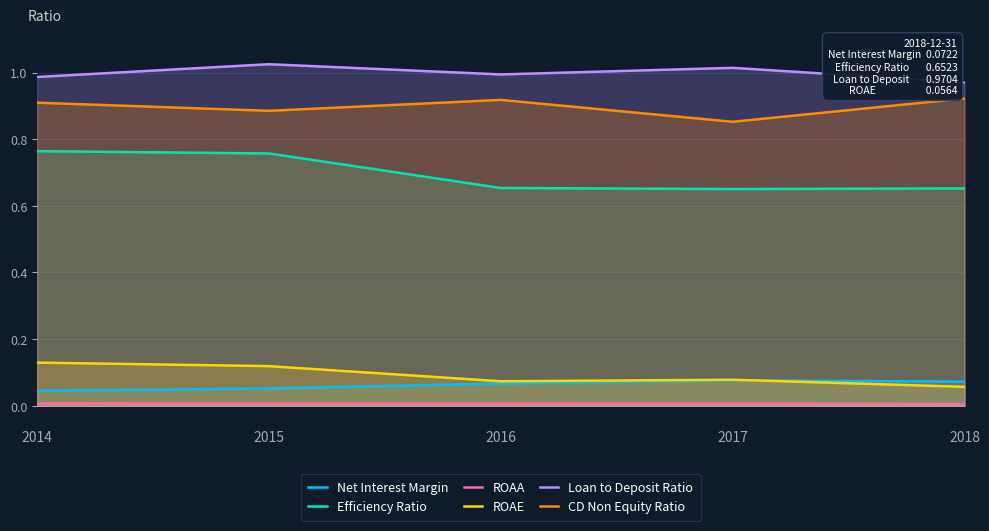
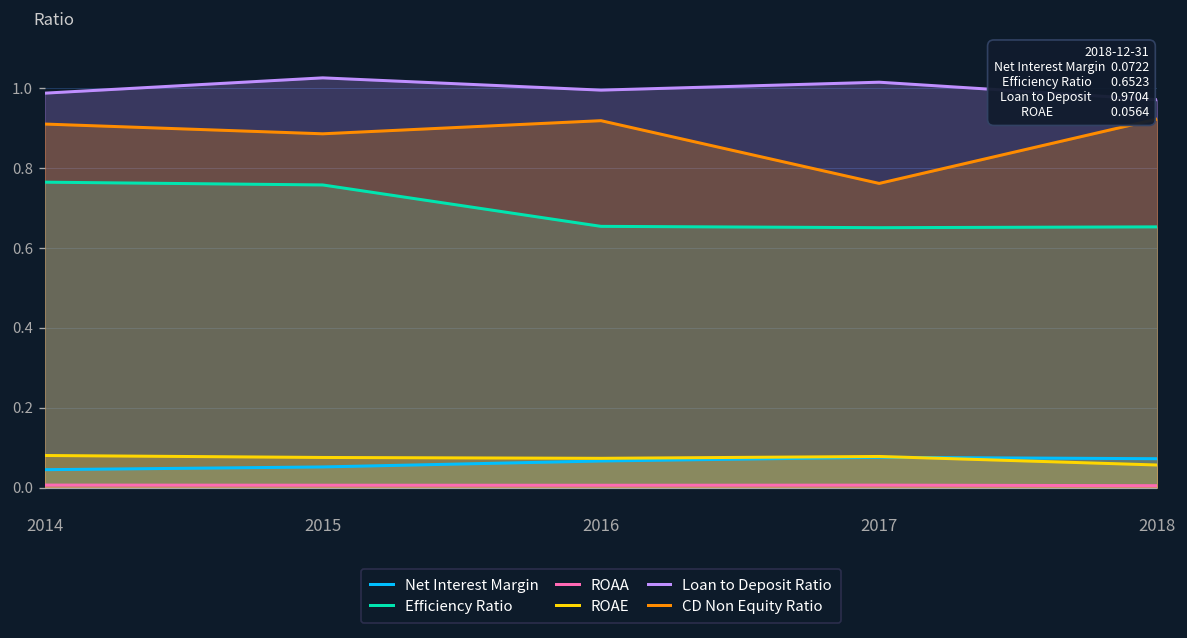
ROAE, 2014: 0.13 -> 0.08
ROAE, 2015: 0.12 -> 0.08
CD Non Equity Ratio, 2017: 0.85 -> 0.76
